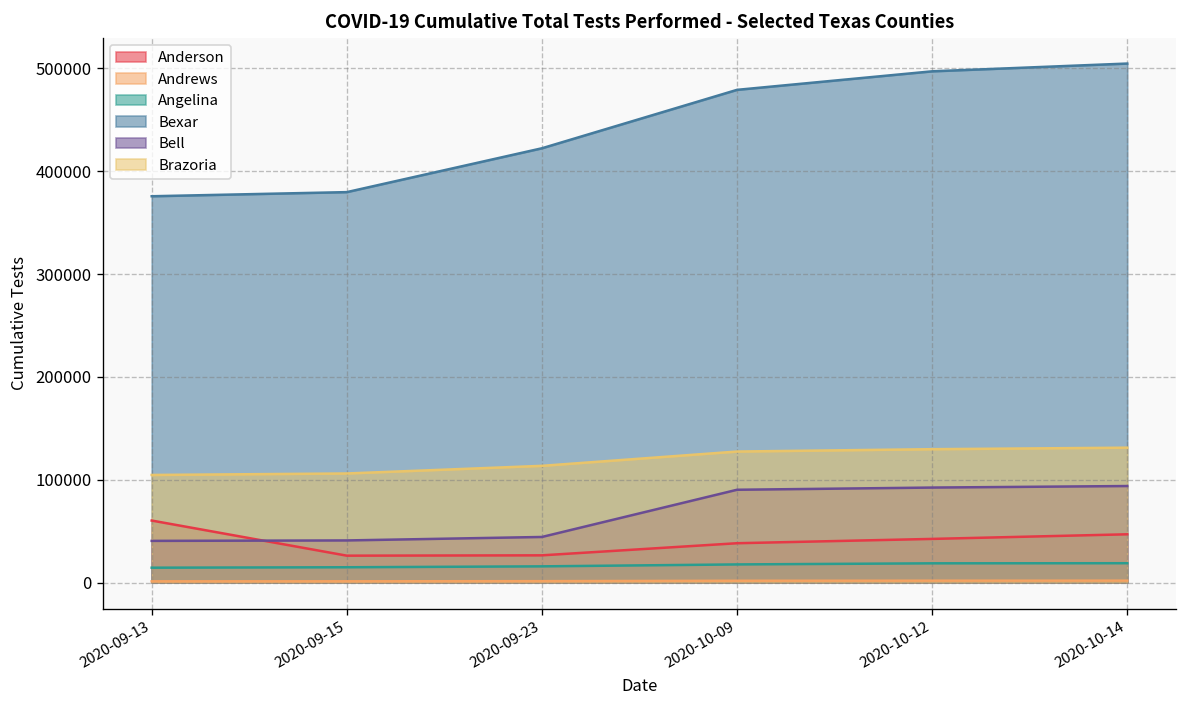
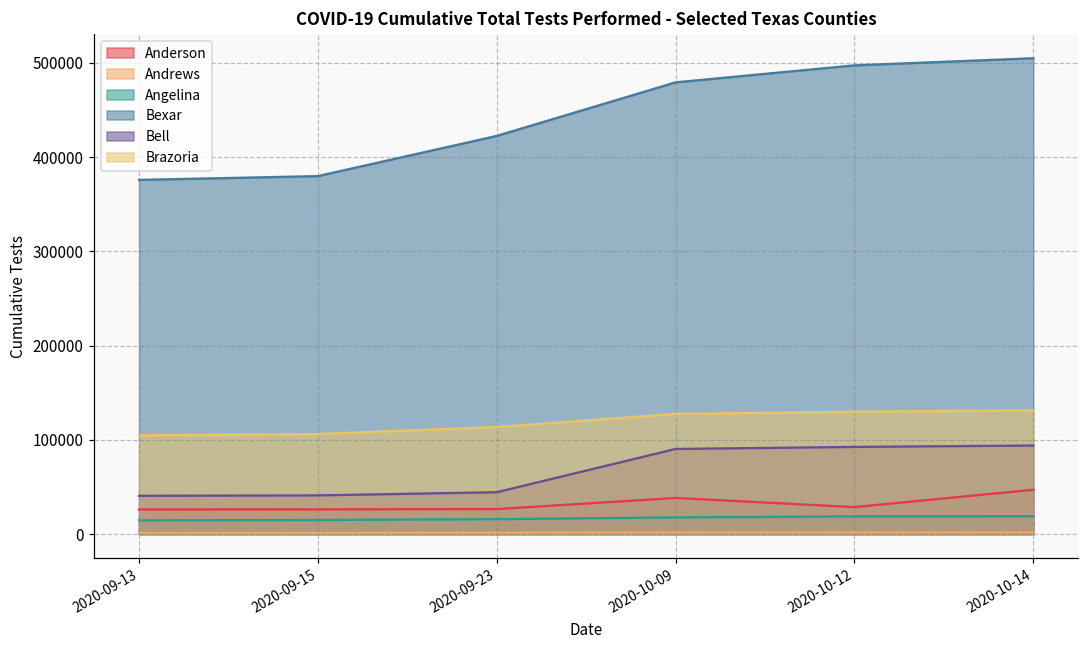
Anderson, 2020-09-13: 60000 -> 30000
Anderson, 2020-10-12: 40000 -> 30000
